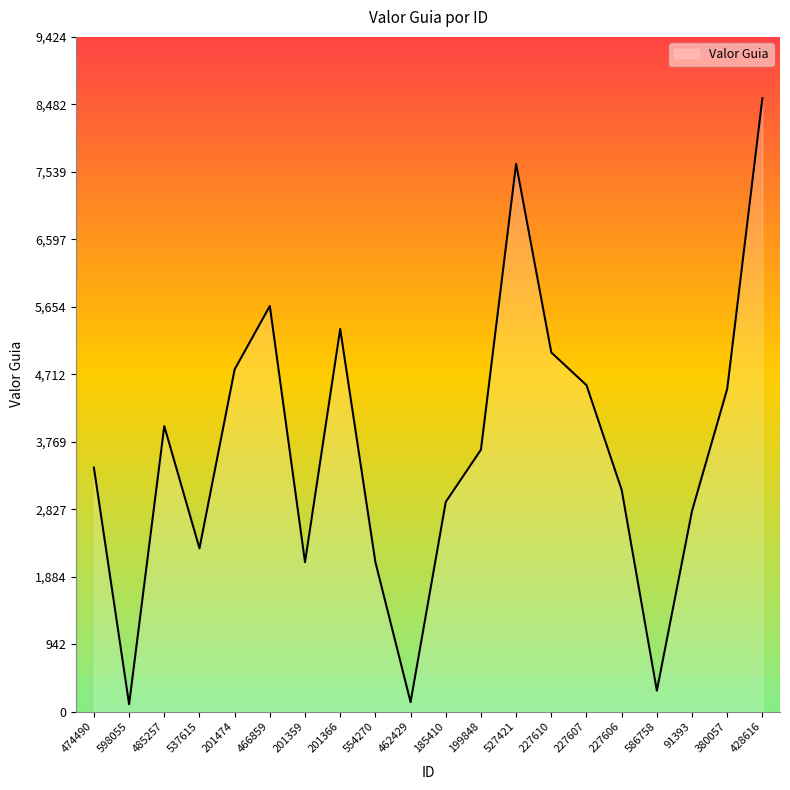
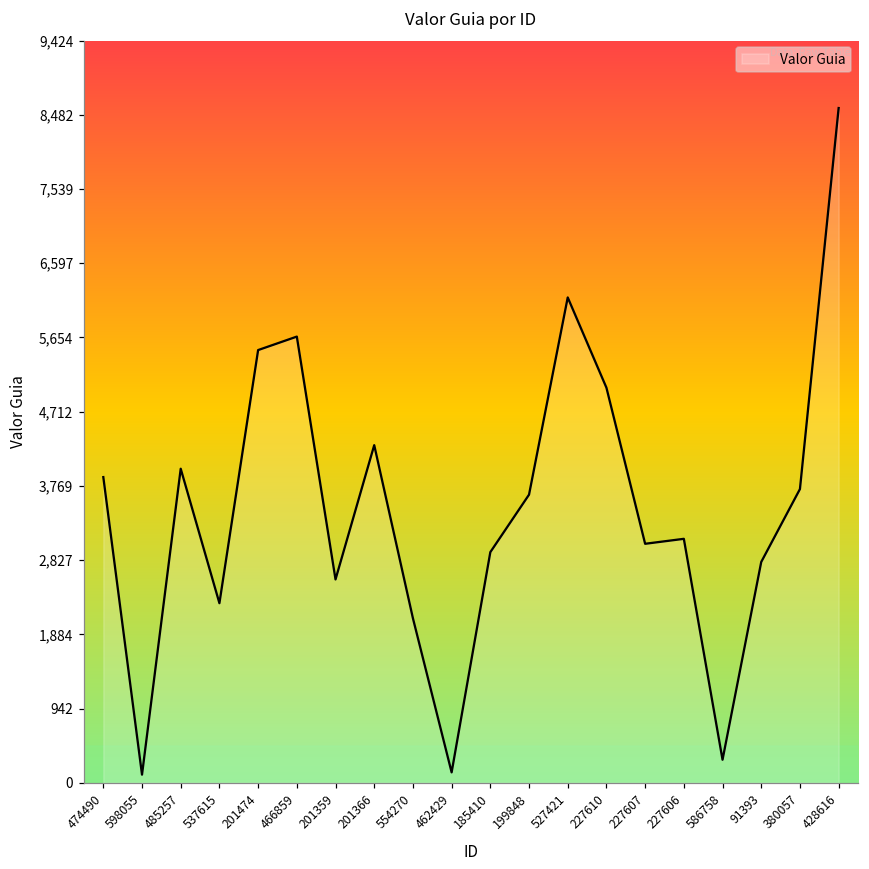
474490: 3,400 -> 3,900
201474: 4,800 -> 5,500
201359: 2,100 -> 2,600
201366: 5,300 -> 4,300
527421: 7,700 -> 6,200
227607: 4,600 -> 3,000
380057: 4,500 -> 3,700
